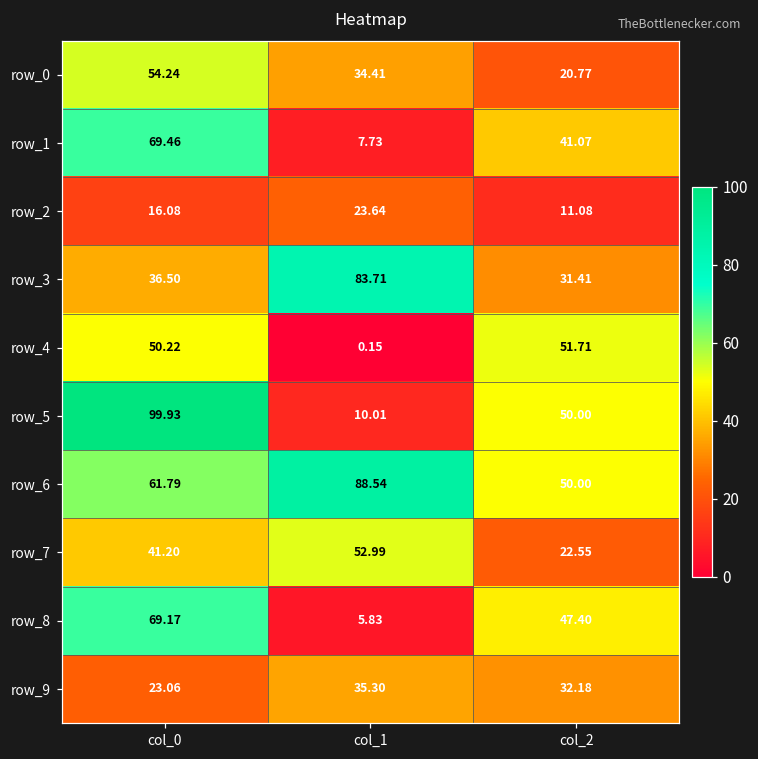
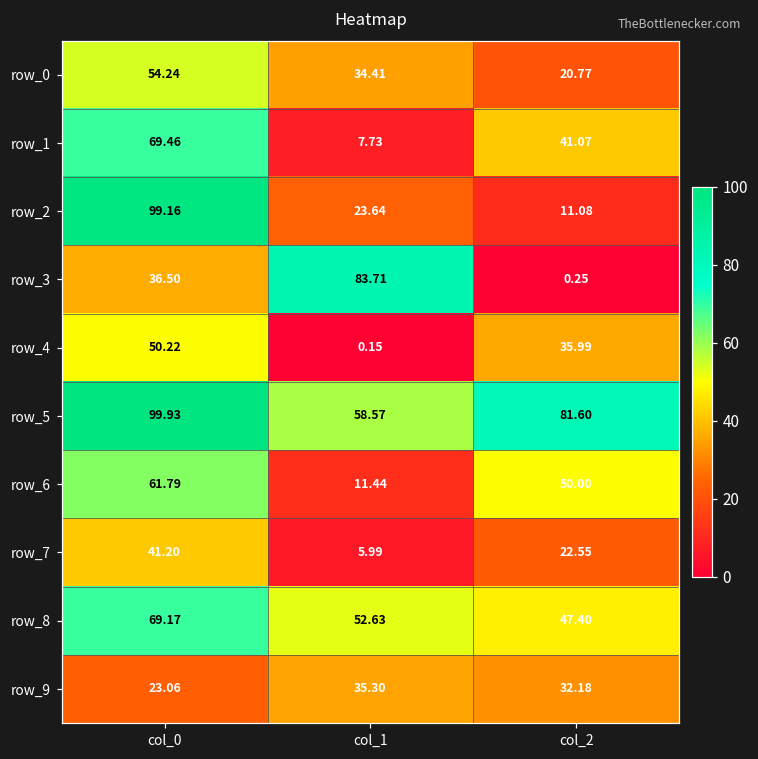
row_2, col_0: 16.08 -> 99.16
row_3, col_2: 31.41 -> 0.25
row_4, col_2: 51.71 -> 35.99
row_5, col_1: 10.01 -> 58.57
row_5, col_2: 50.00 -> 81.60
row_6, col_1: 88.54 -> 11.44
row_7, col_1: 52.99 -> 5.99
row_8, col_1: 5.83 -> 52.63
